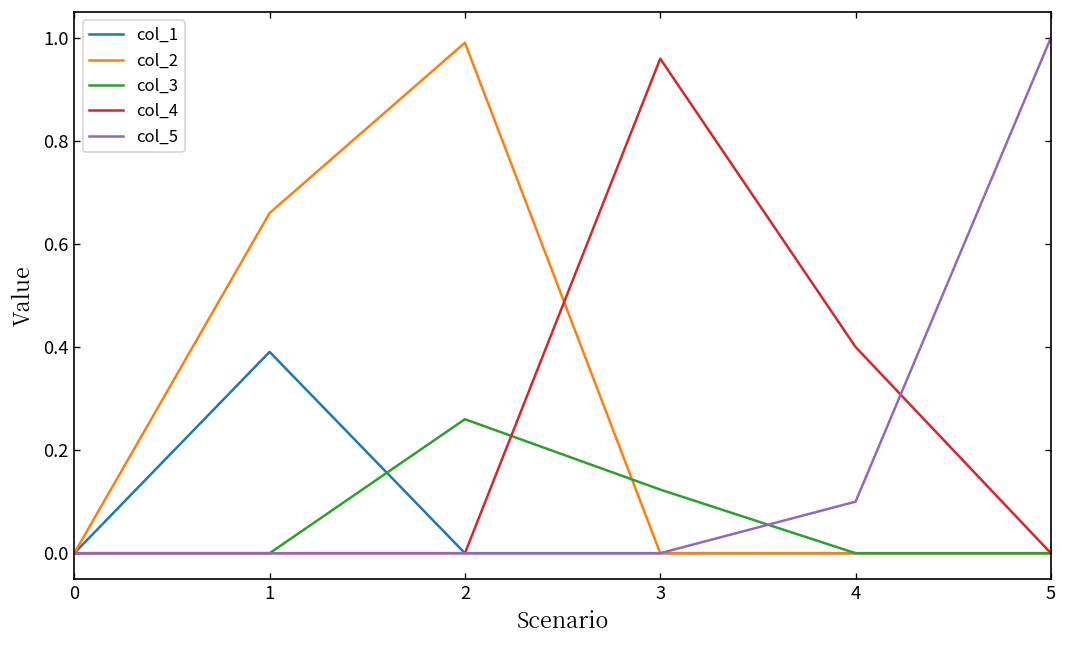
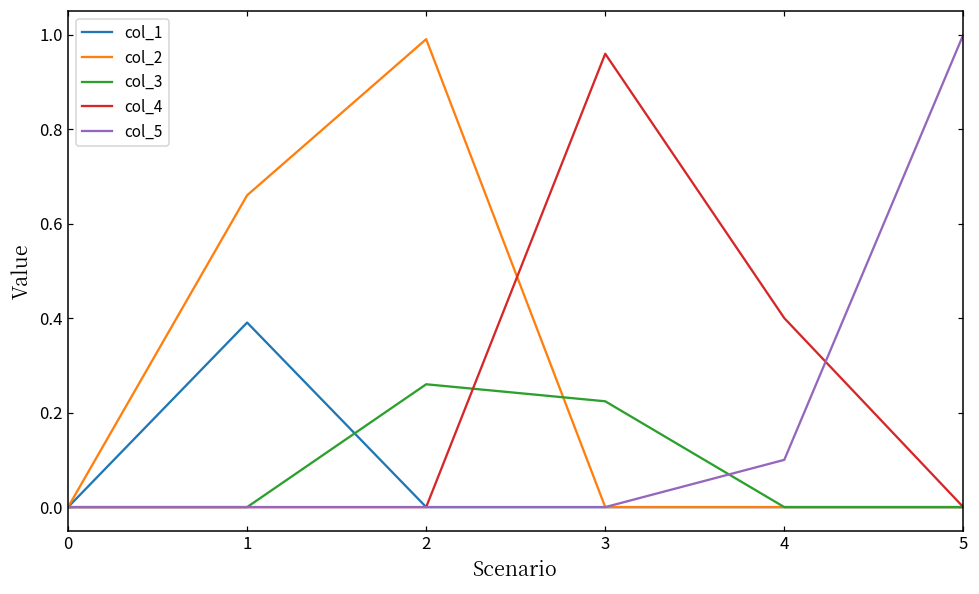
col_3, 3: 0.12 -> 0.22
